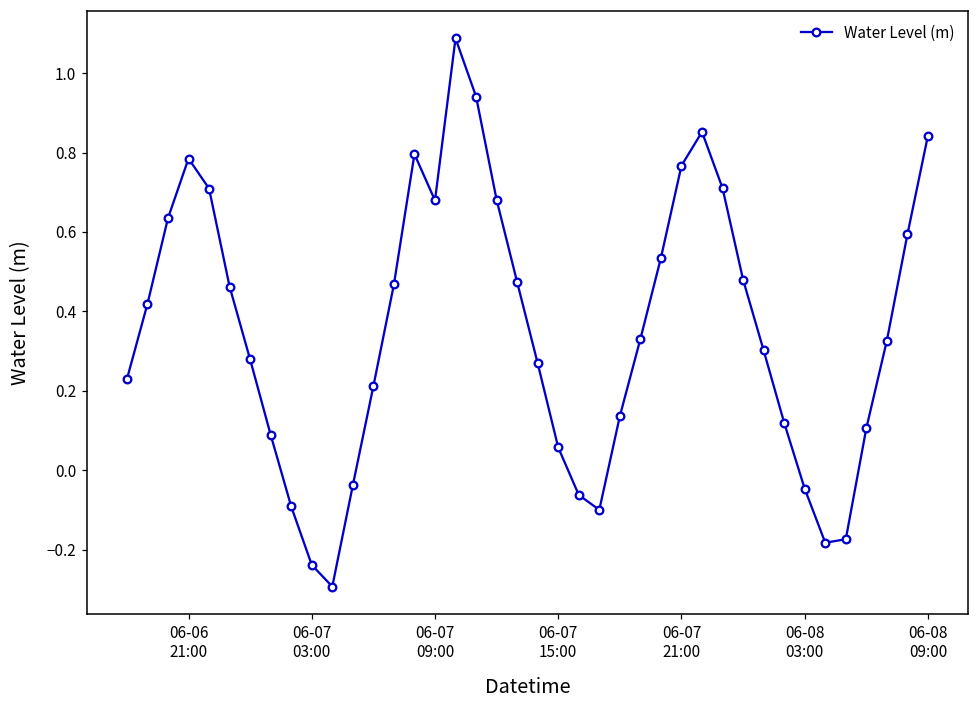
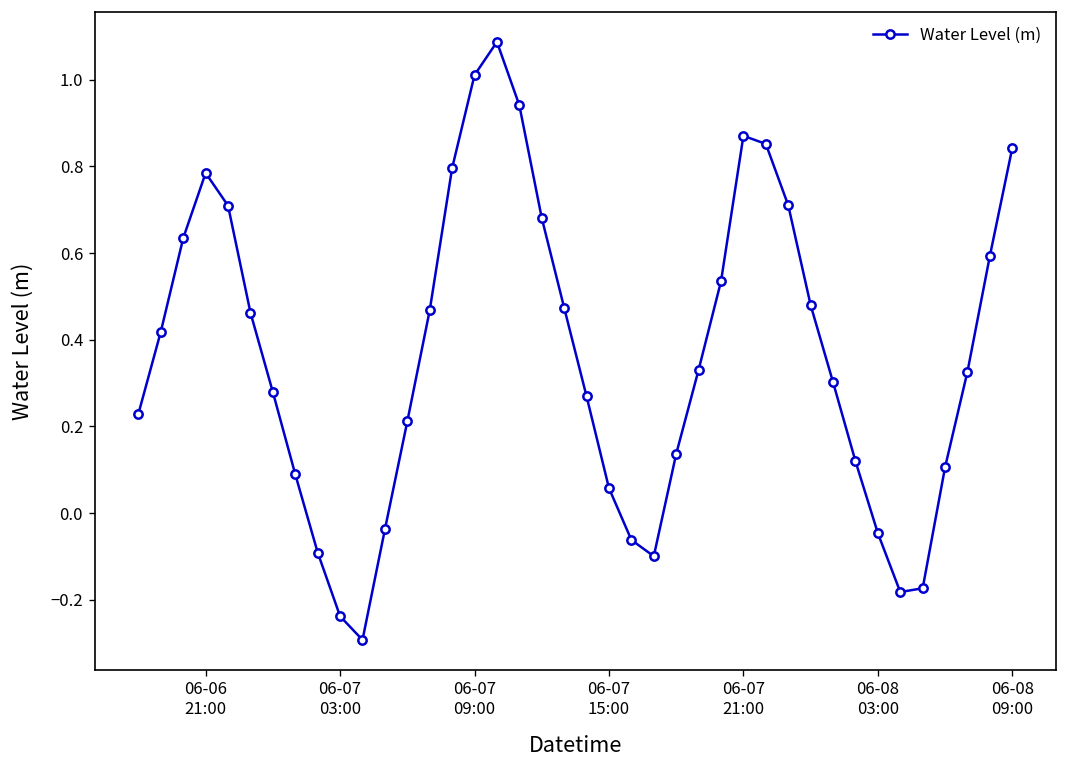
06-07 09:00: 0.68 -> 1.01
06-07 21:00: 0.77 -> 0.87
